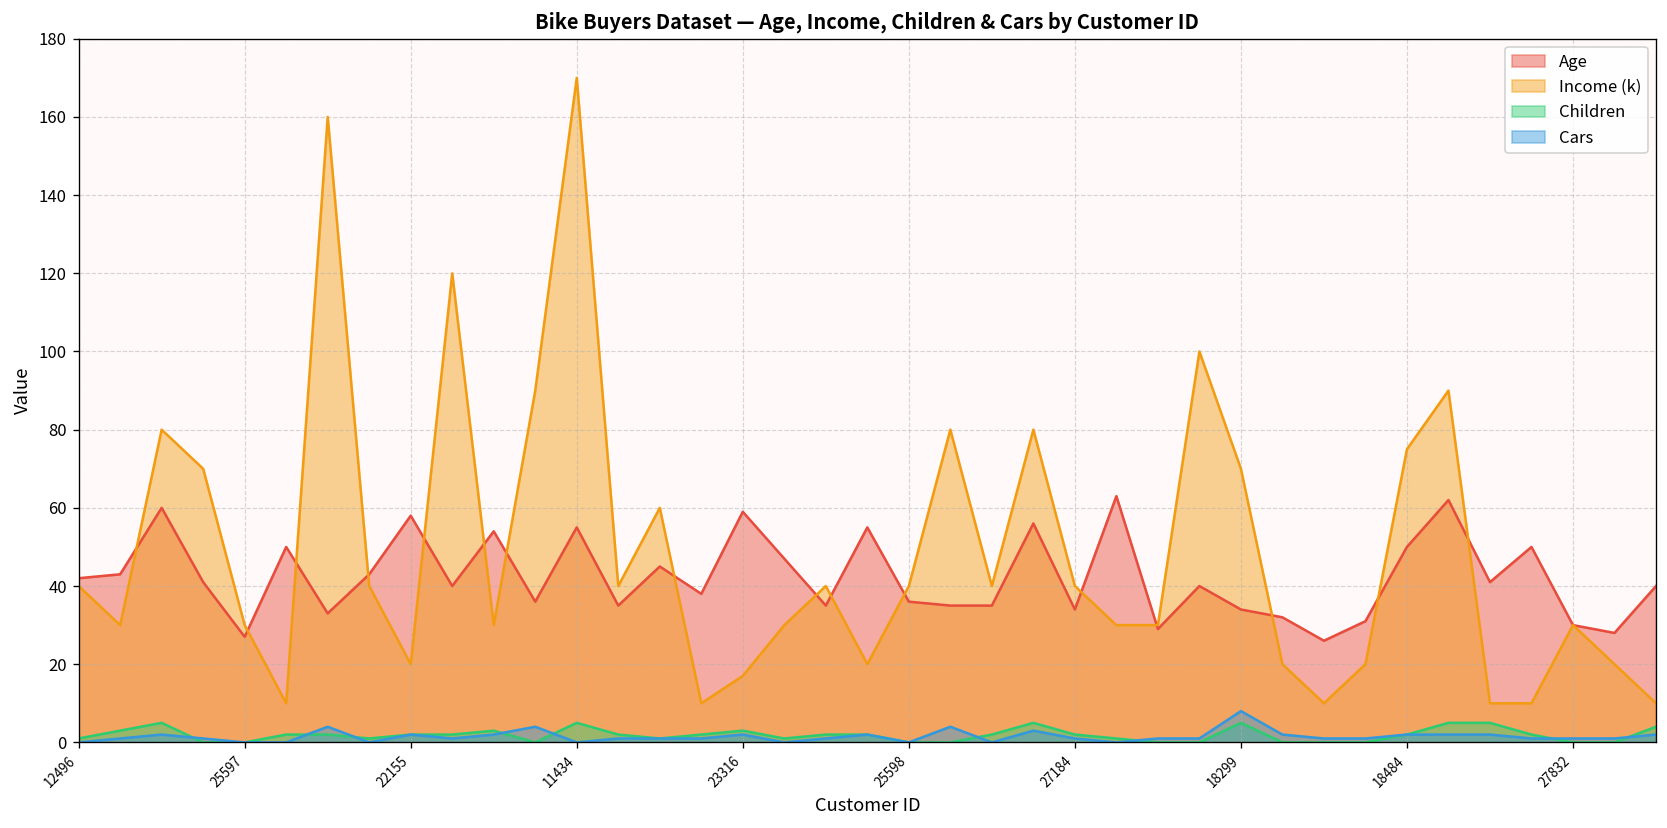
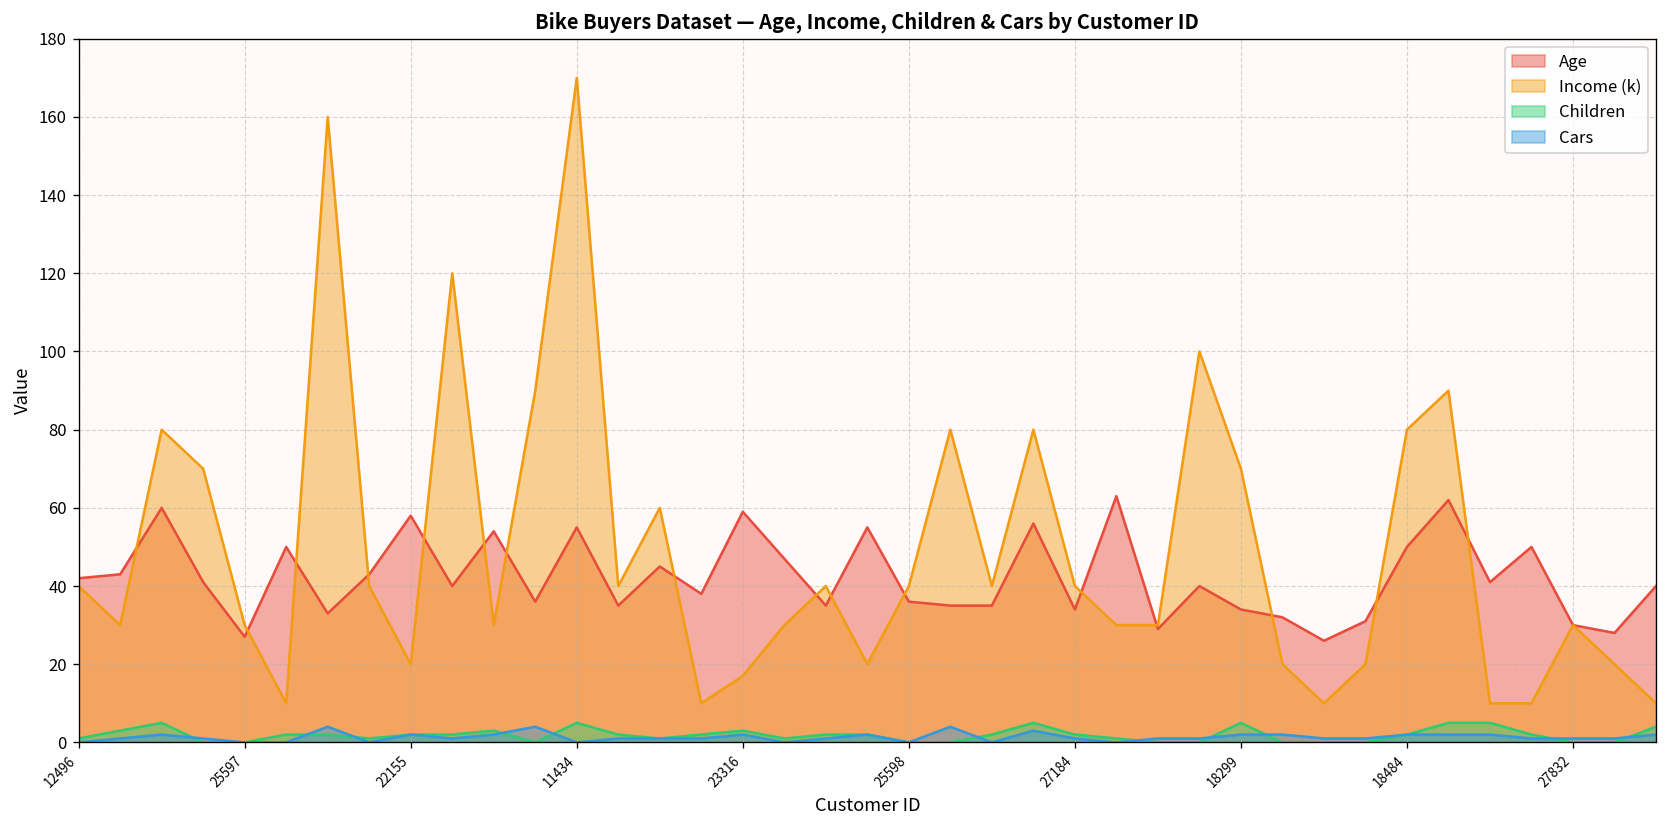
Cars, 18299: 8 -> 2
Income (k), 18484: 75 -> 80
